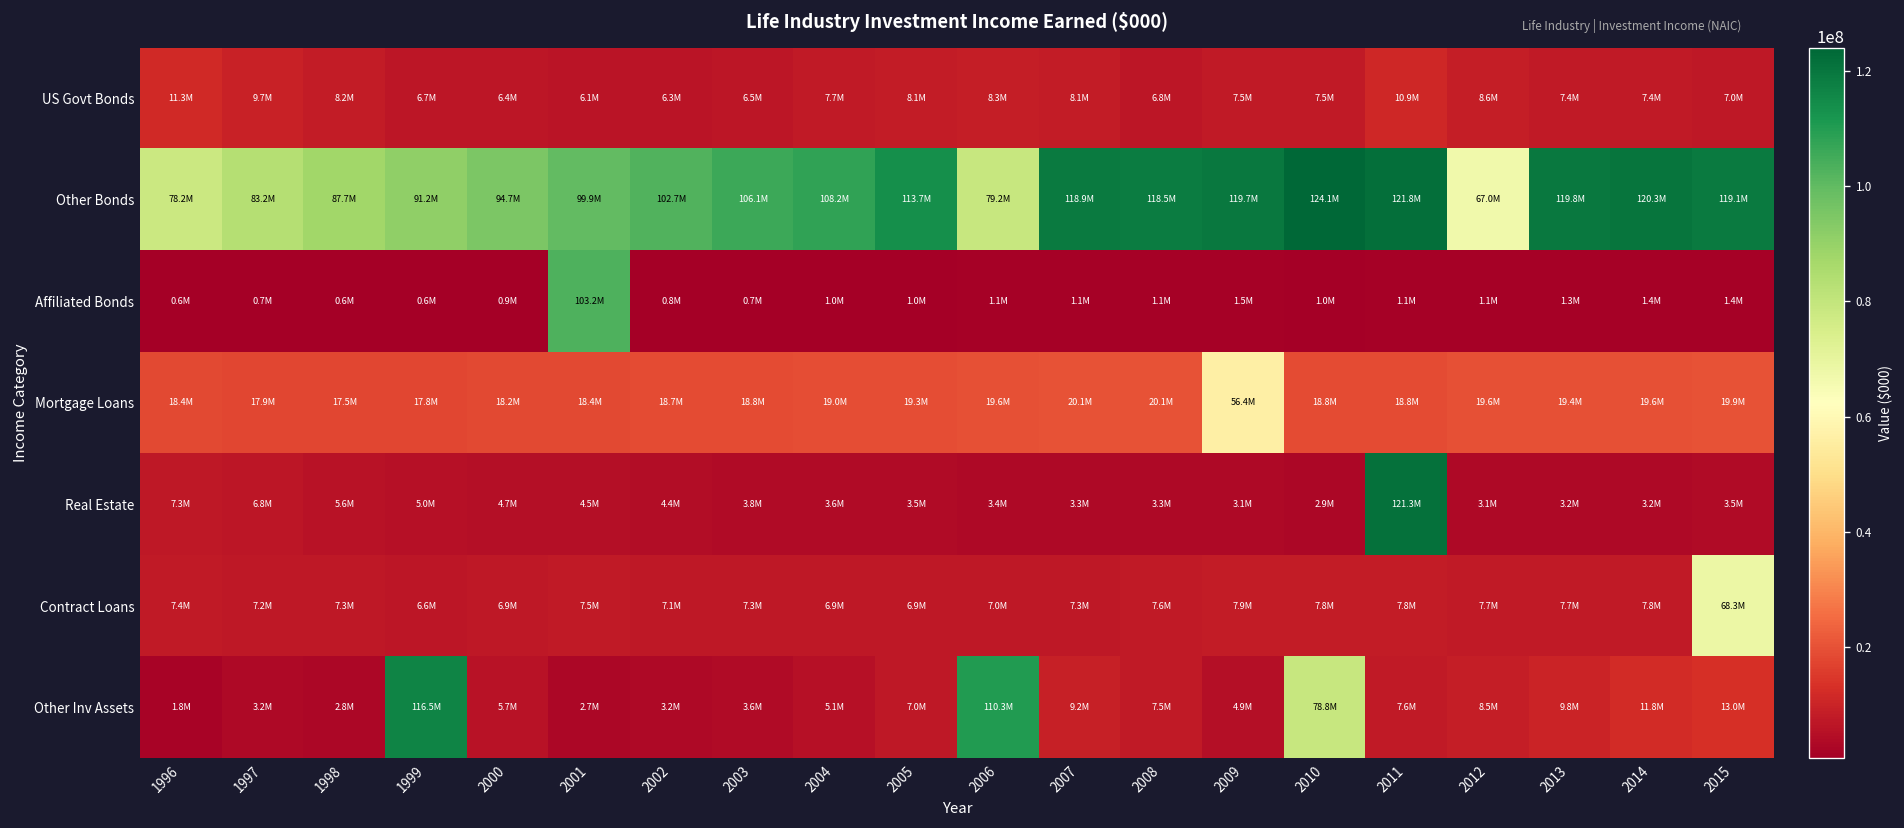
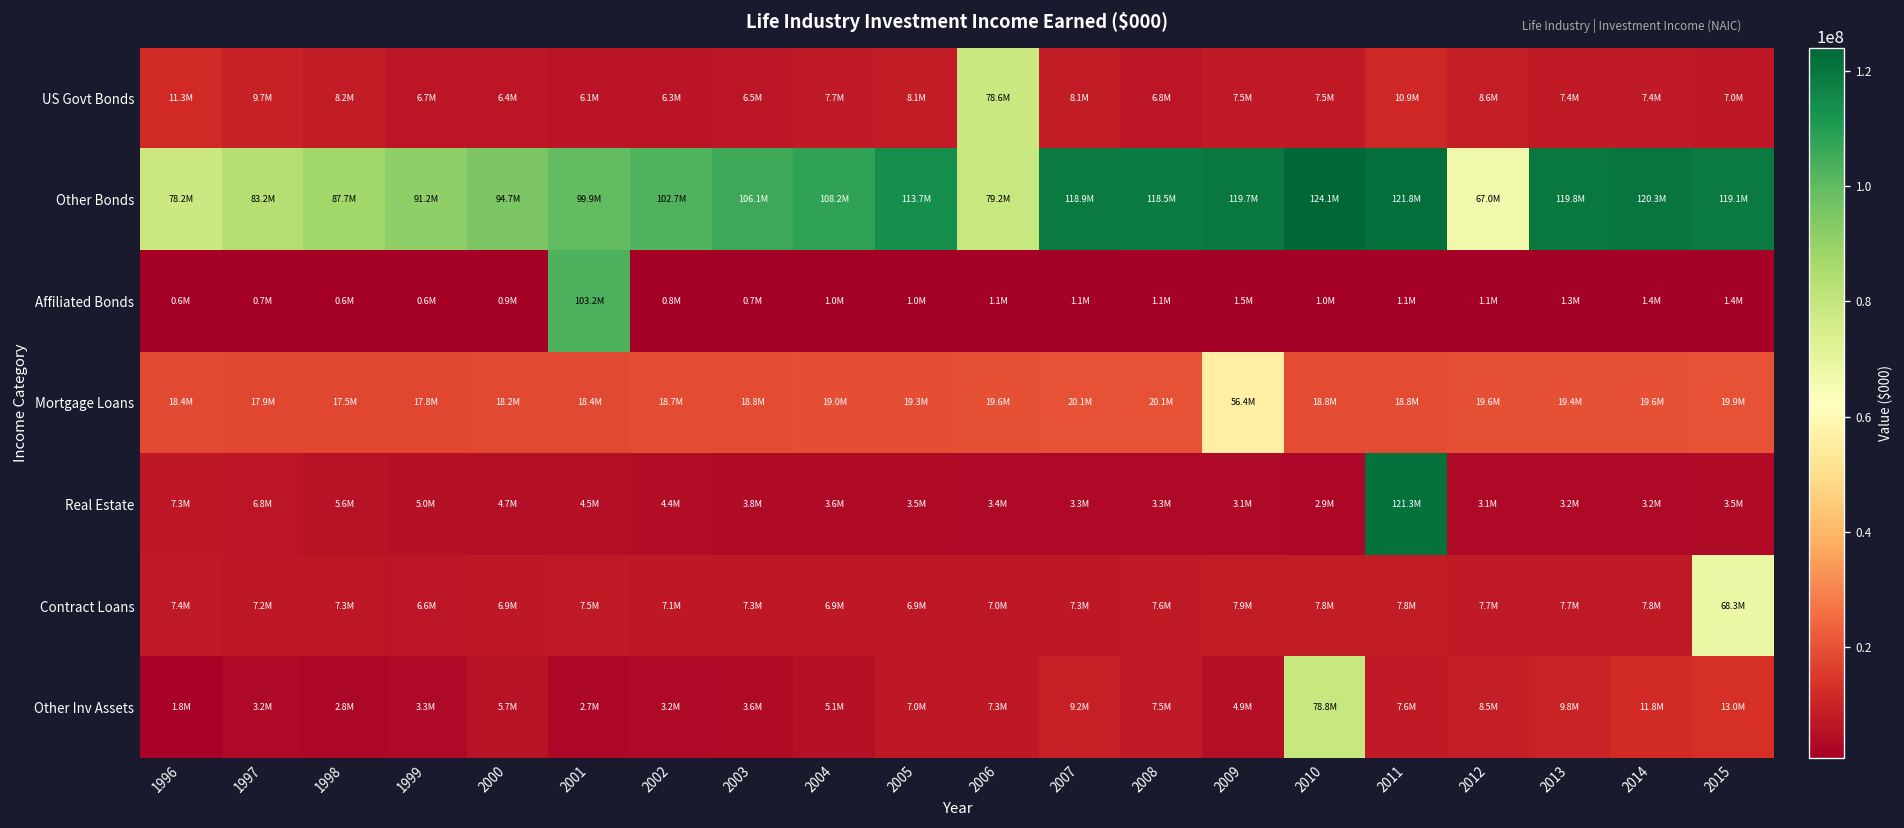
US Govt Bonds, 2006: 8.3M -> 78.6M
Other Inv Assets, 1999: 116.5M -> 3.3M
Other Inv Assets, 2006: 110.3M -> 7.3M
